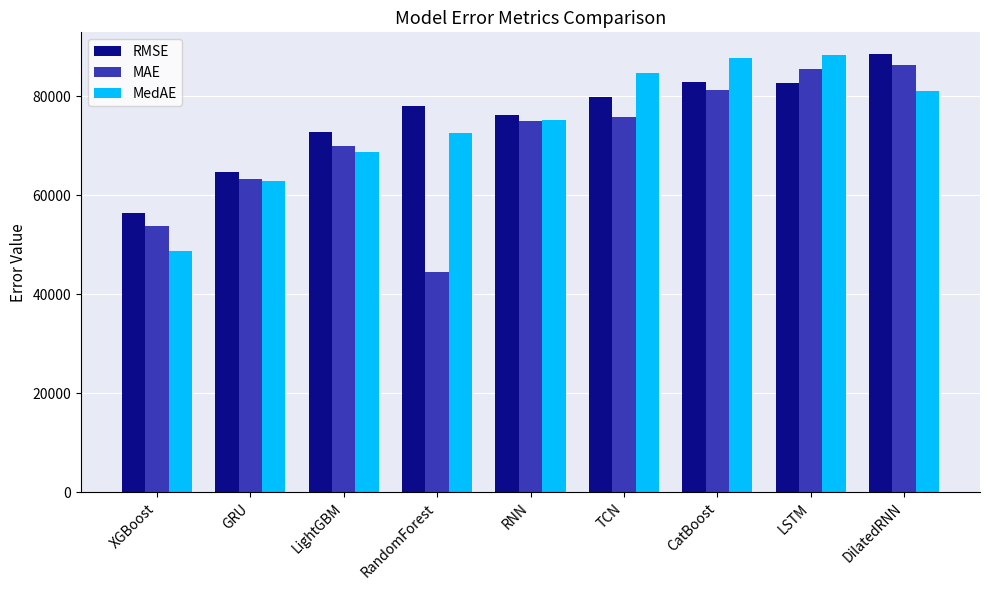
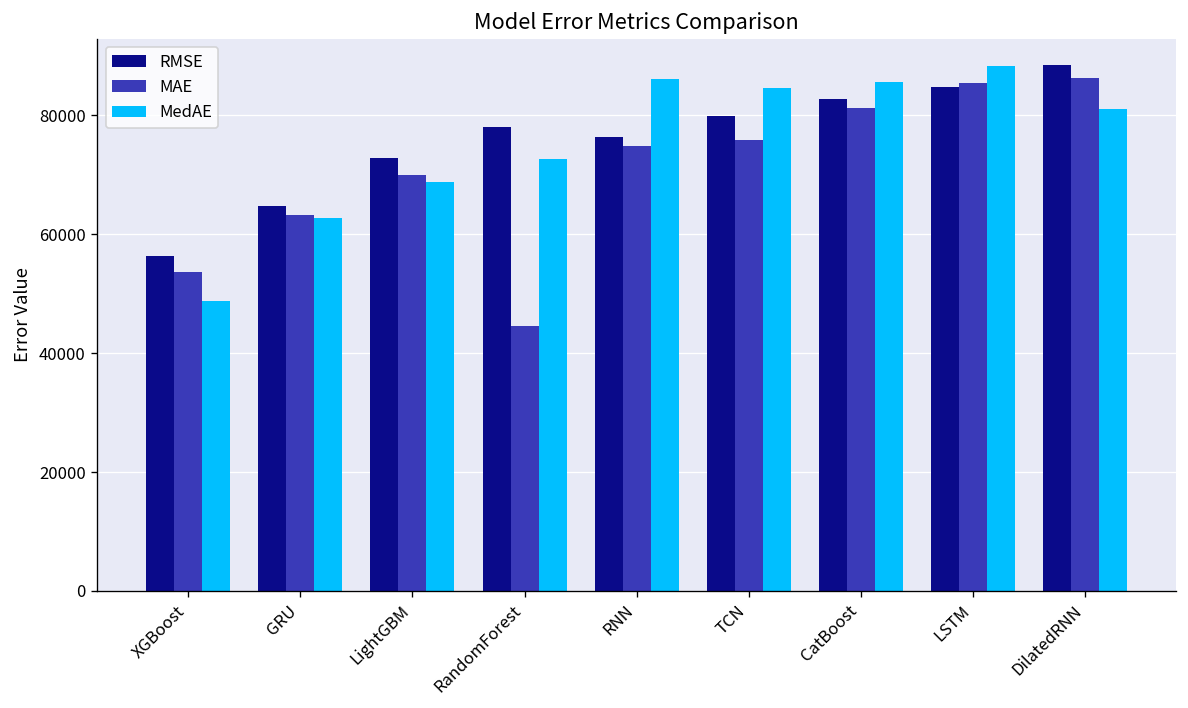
MedAE, RNN: 75000 -> 86000
MedAE, CatBoost: 88000 -> 86000
RMSE, LSTM: 83000 -> 85000
